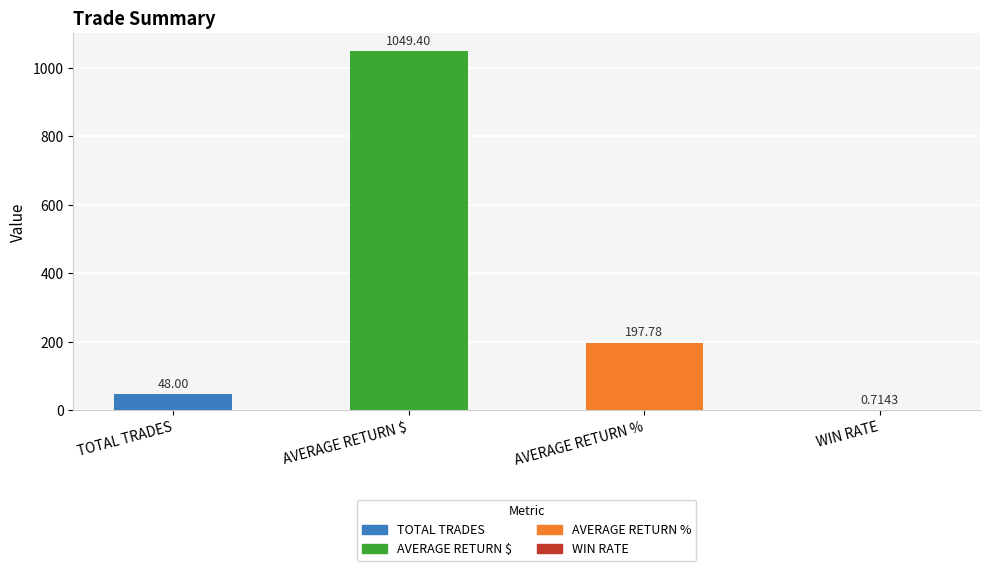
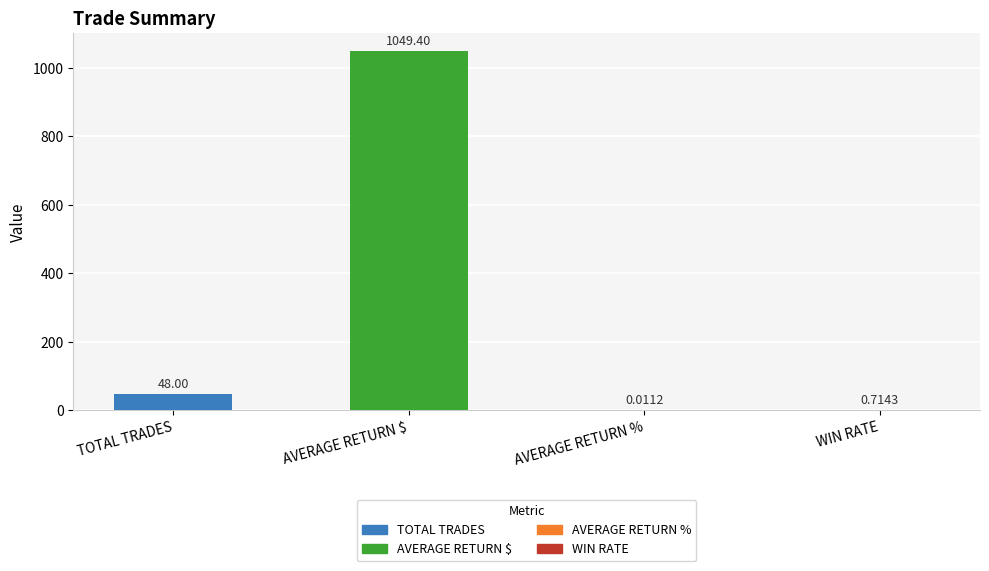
AVERAGE RETURN %: 197.78 -> 0.0112
